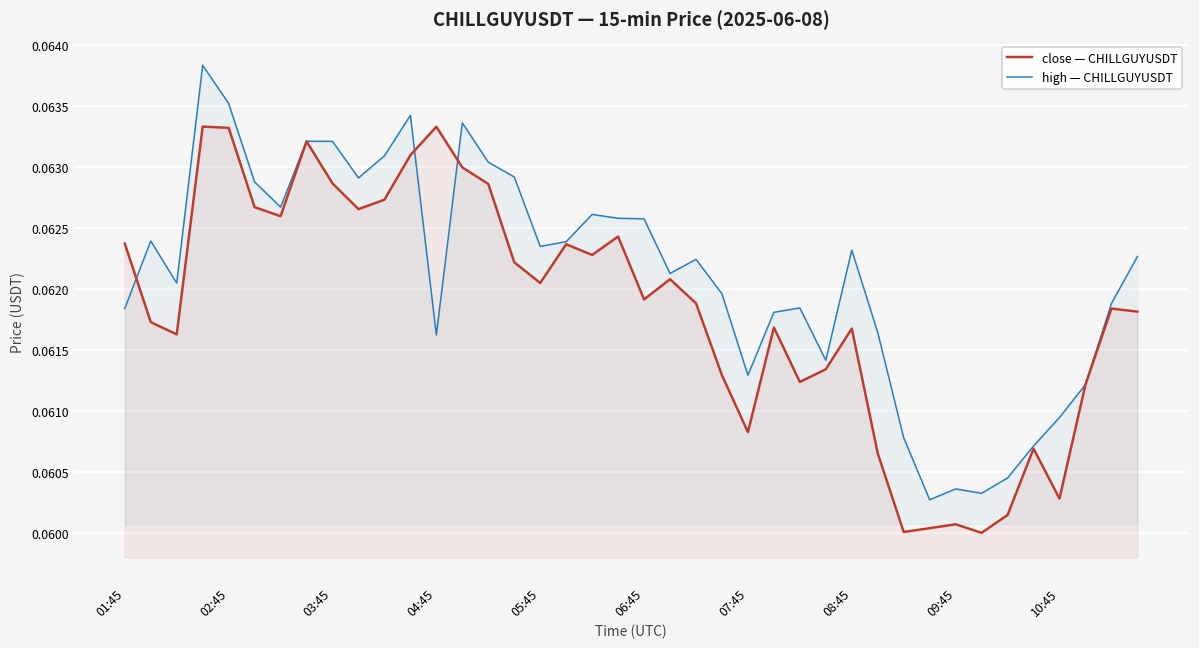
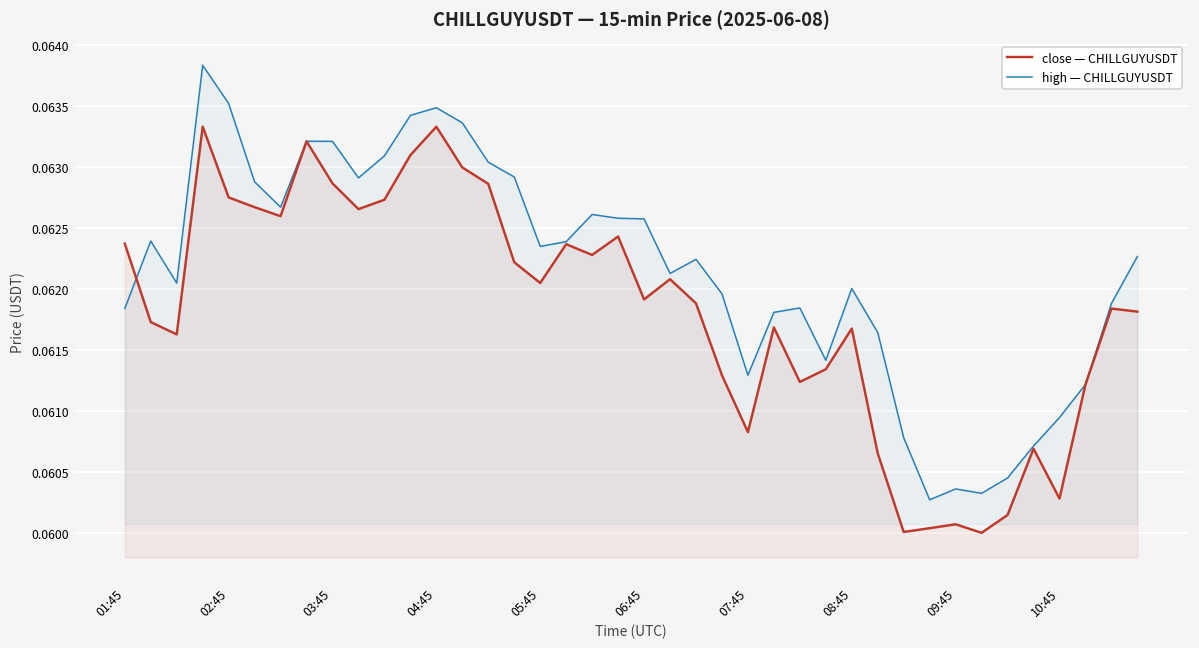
close — CHILLGUYUSDT, 02:45: 0.06332 -> 0.06275
high — CHILLGUYUSDT, 04:45: 0.06162 -> 0.06349
high — CHILLGUYUSDT, 08:45: 0.06232 -> 0.06200
